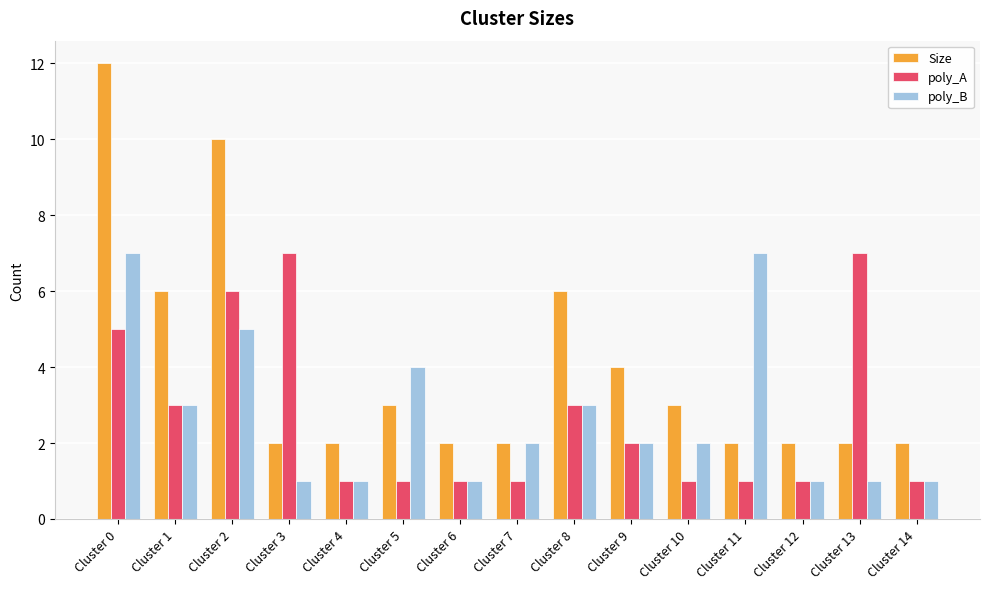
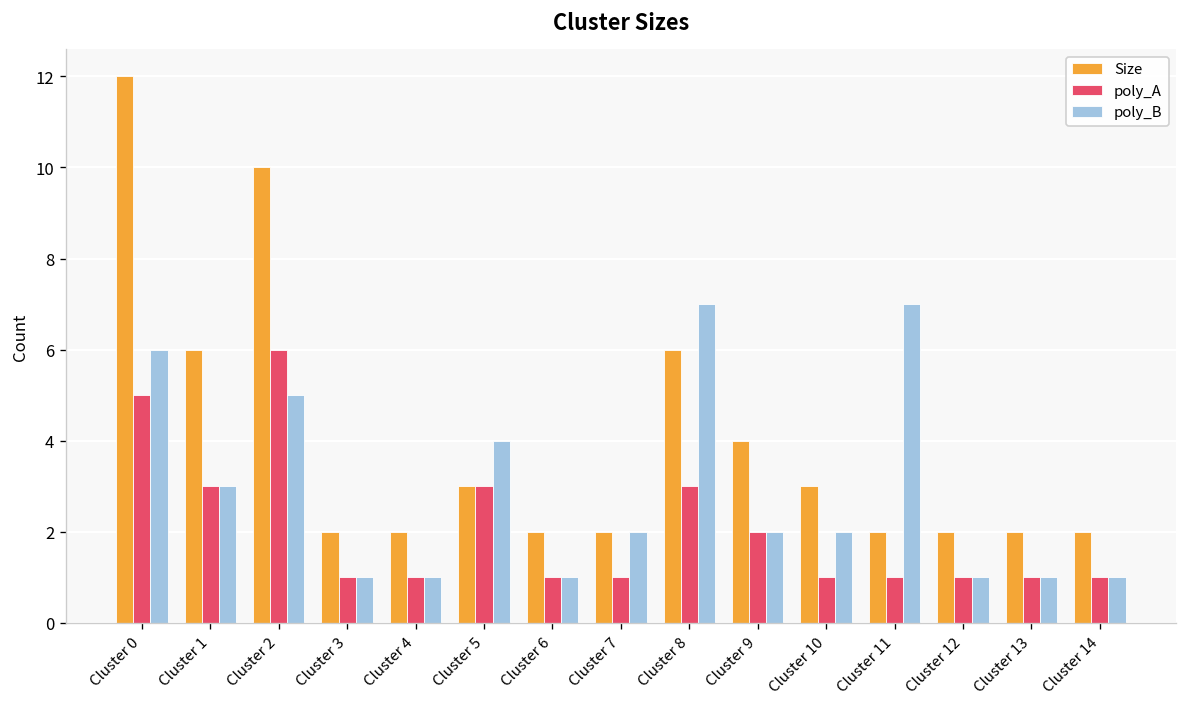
poly_B, Cluster 0: 7 -> 6
poly_A, Cluster 3: 7 -> 1
poly_A, Cluster 5: 1 -> 3
poly_B, Cluster 8: 3 -> 7
poly_A, Cluster 13: 7 -> 1
